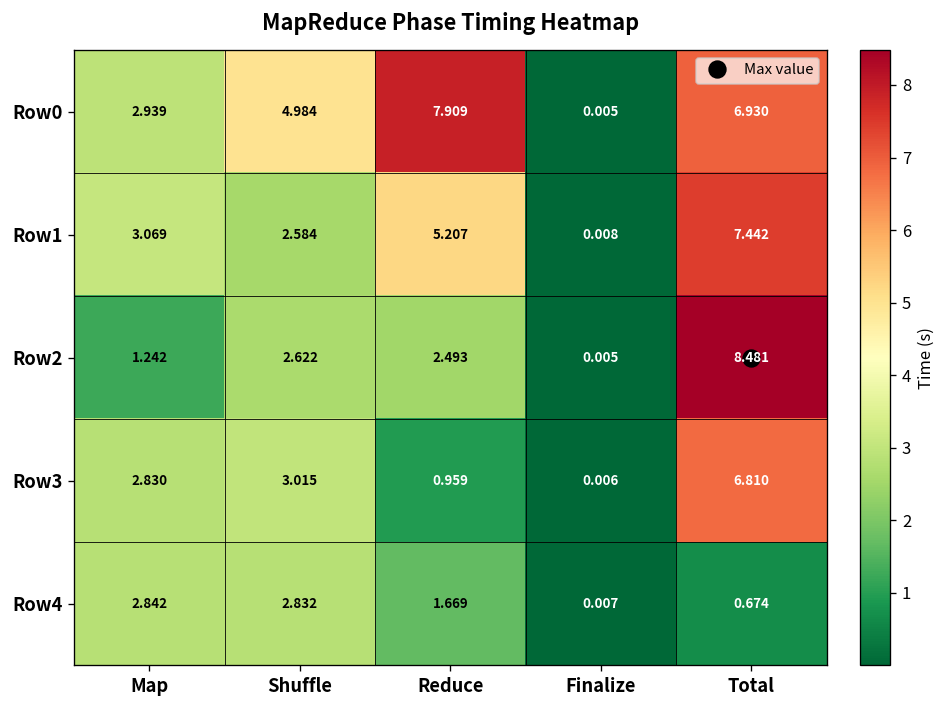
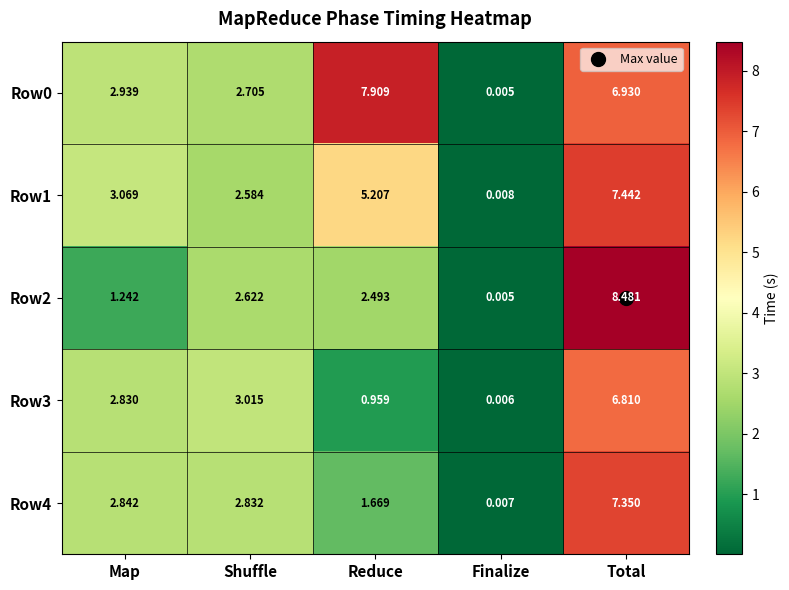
Row0, Shuffle: 4.984 -> 2.705
Row4, Total: 0.674 -> 7.350
